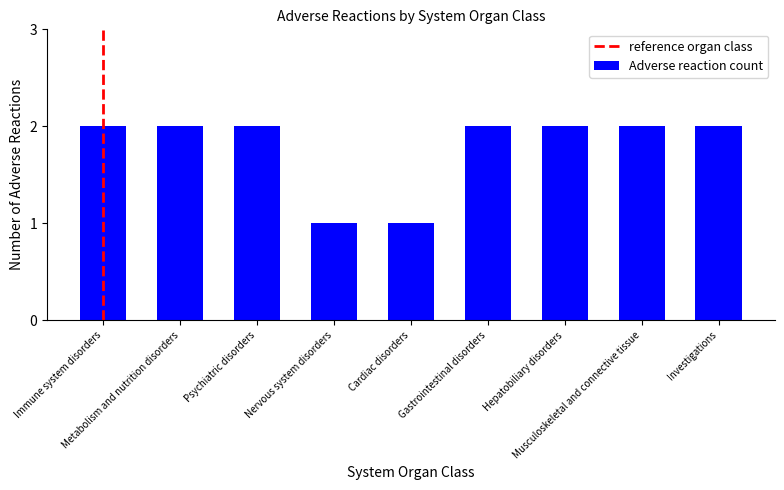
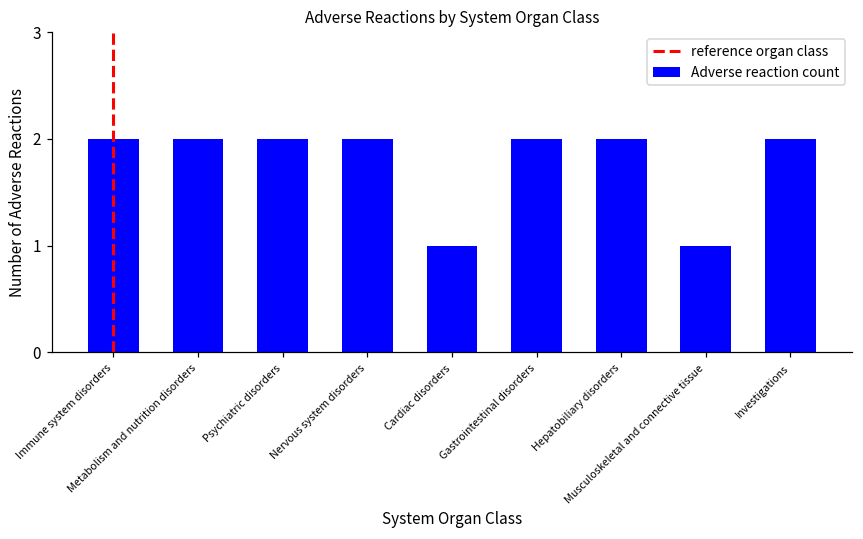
Nervous system disorders: 1 -> 2
Musculoskeletal and connective tissue: 2 -> 1
